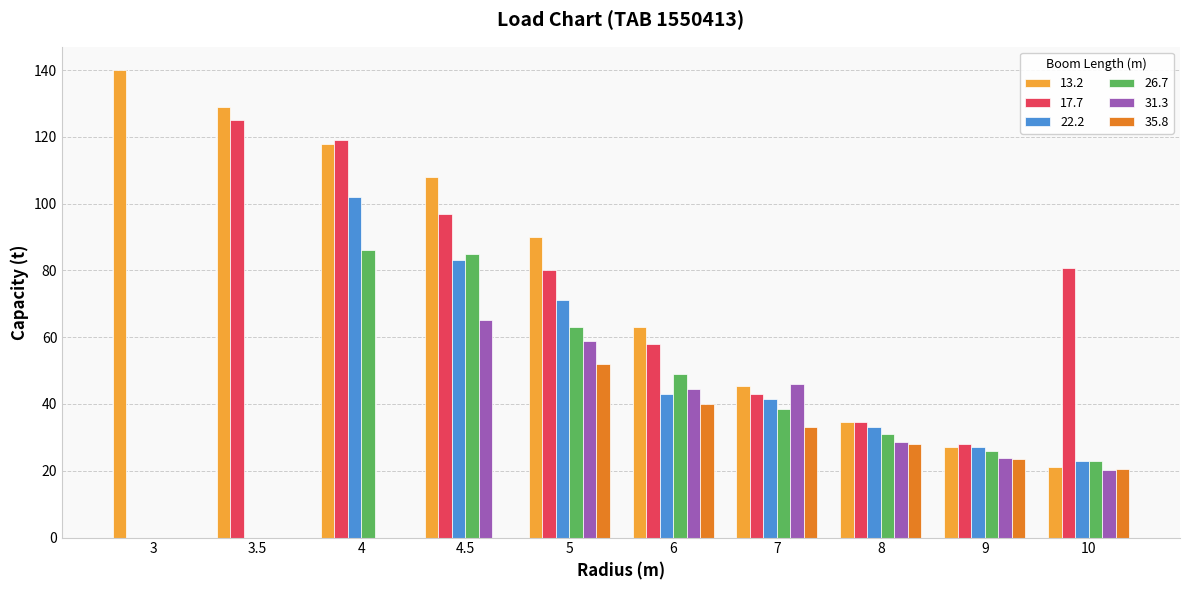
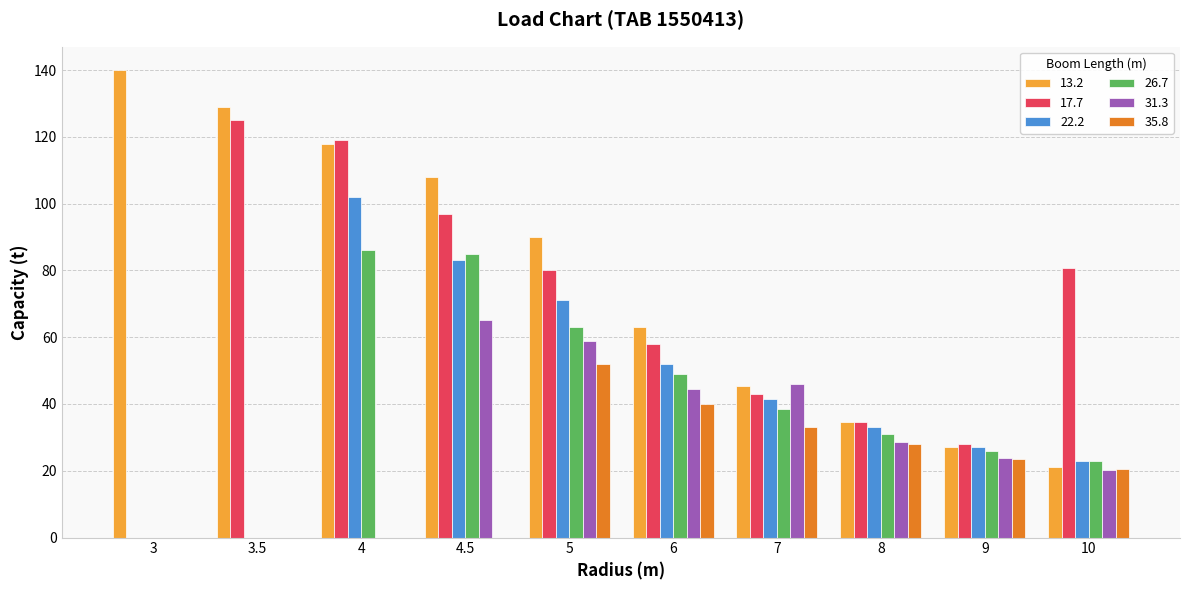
22.2, 6: 43 -> 52
